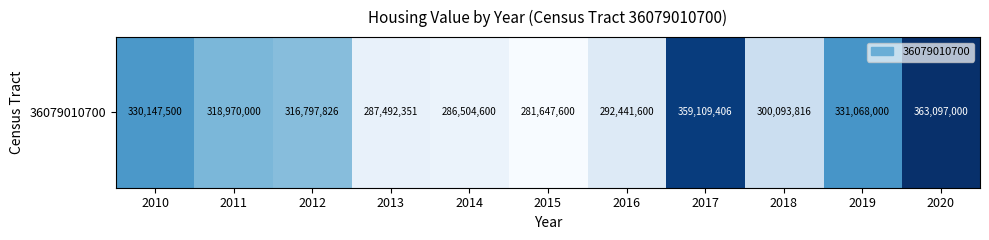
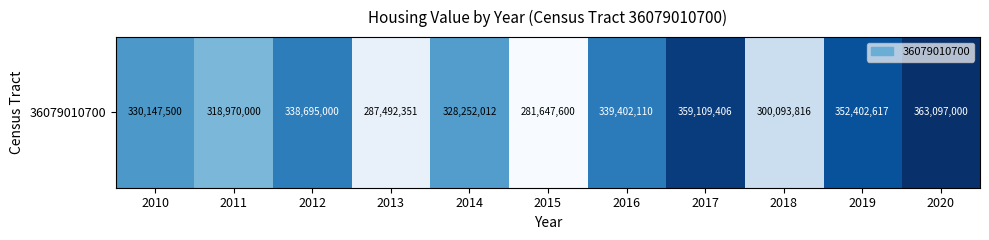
36079010700, 2012: 316,797,826 -> 338,695,000
36079010700, 2014: 286,504,600 -> 328,252,012
36079010700, 2016: 292,441,600 -> 339,402,110
36079010700, 2019: 331,068,000 -> 352,402,617
